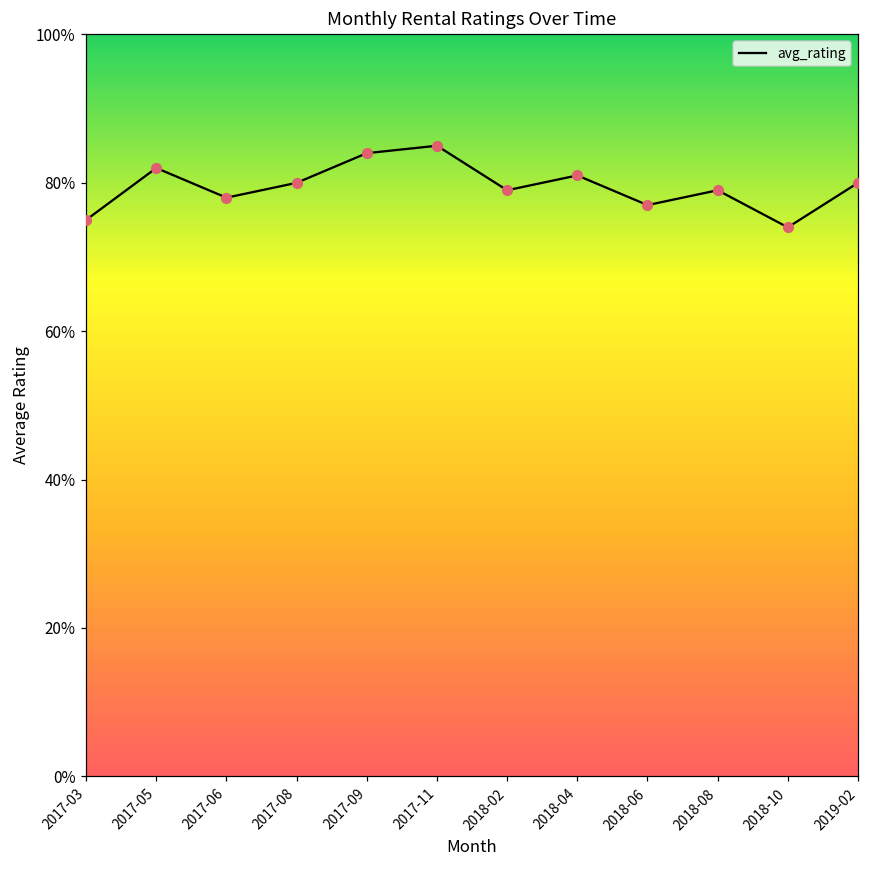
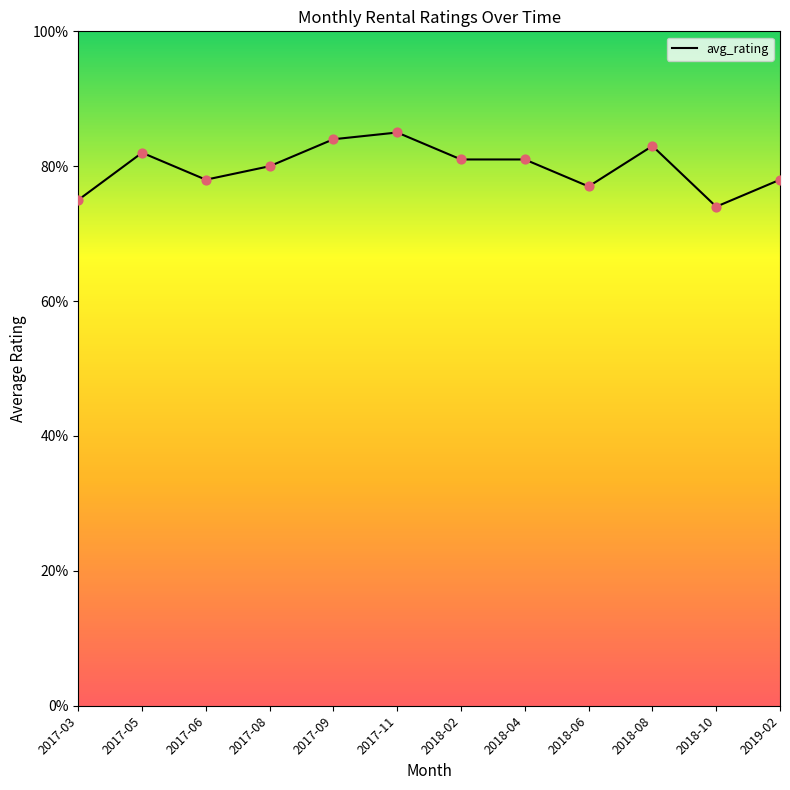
2018-02: 79% -> 81%
2018-08: 79% -> 83%
2019-02: 80% -> 78%
